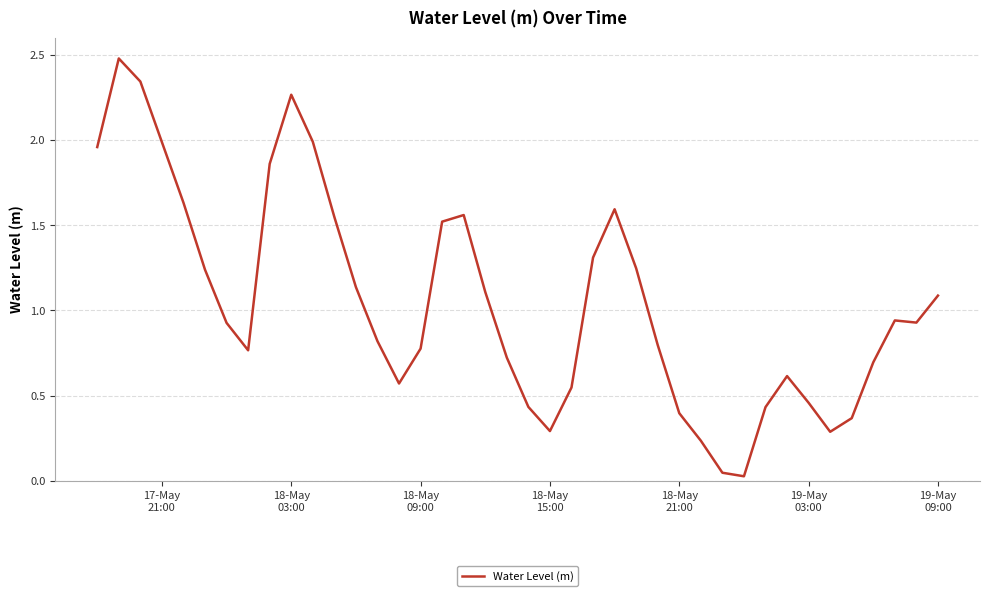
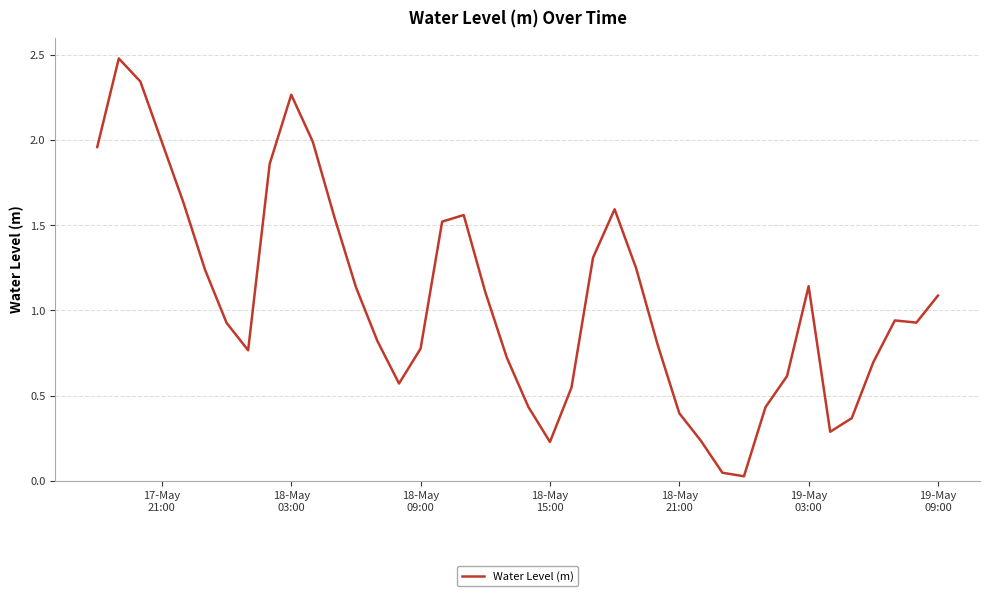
18-May 15:00: 0.29 -> 0.23
19-May 03:00: 0.46 -> 1.14
